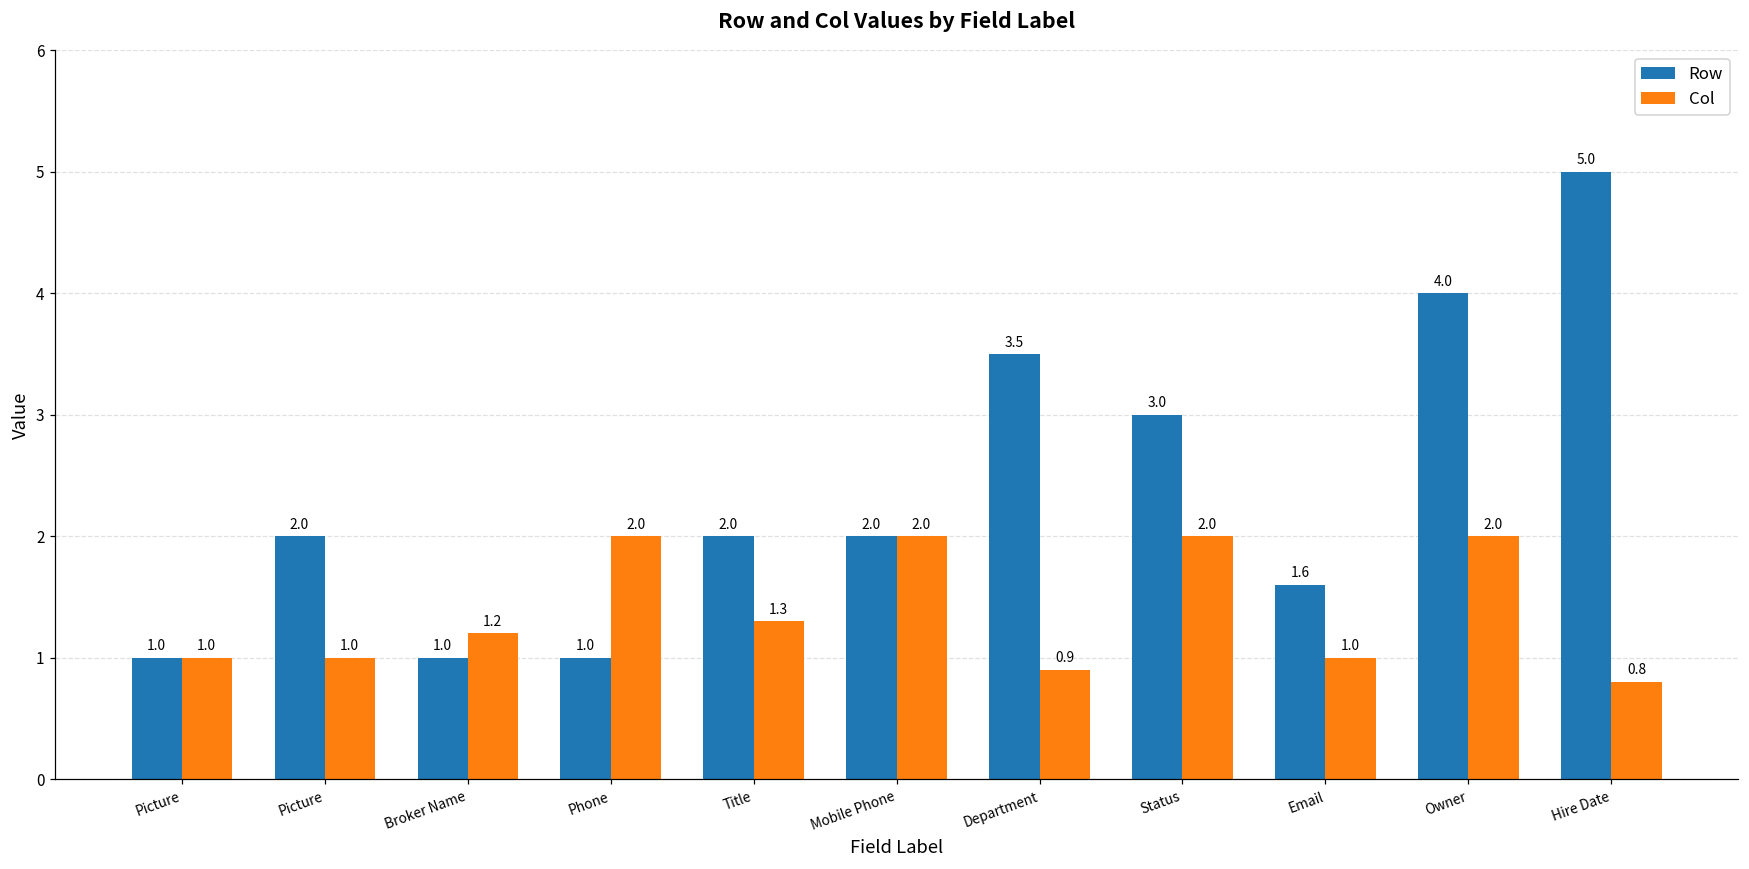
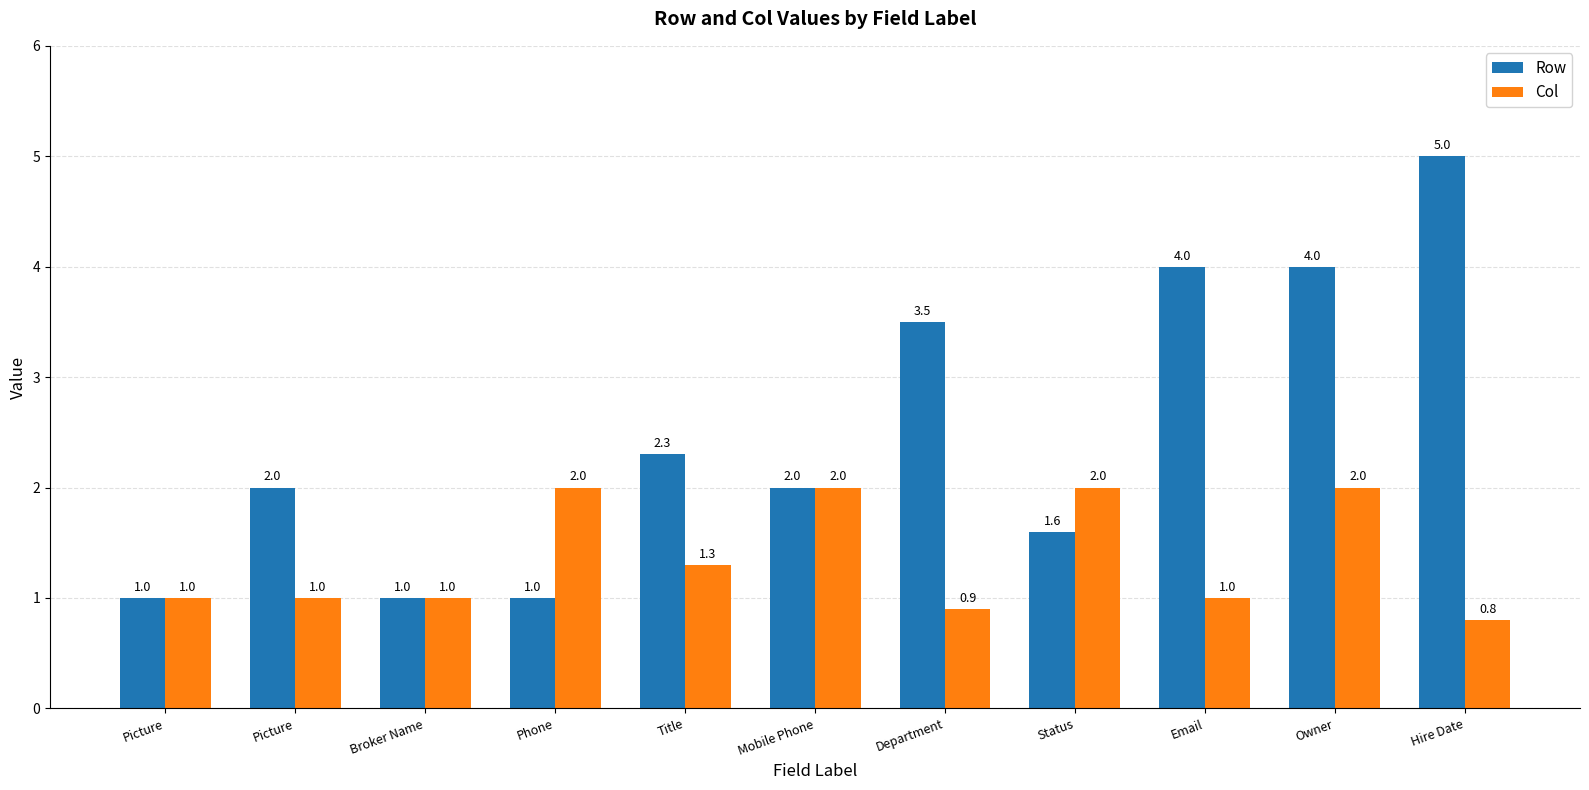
Col, Broker Name: 1.2 -> 1.0
Row, Title: 2.0 -> 2.3
Row, Status: 3.0 -> 1.6
Row, Email: 1.6 -> 4.0
